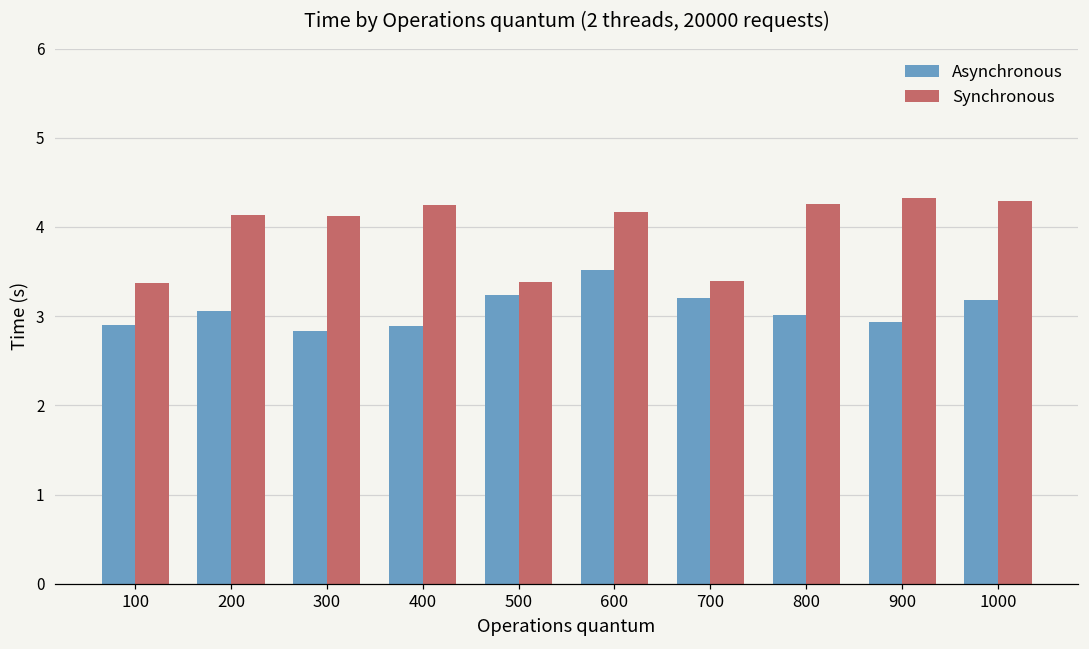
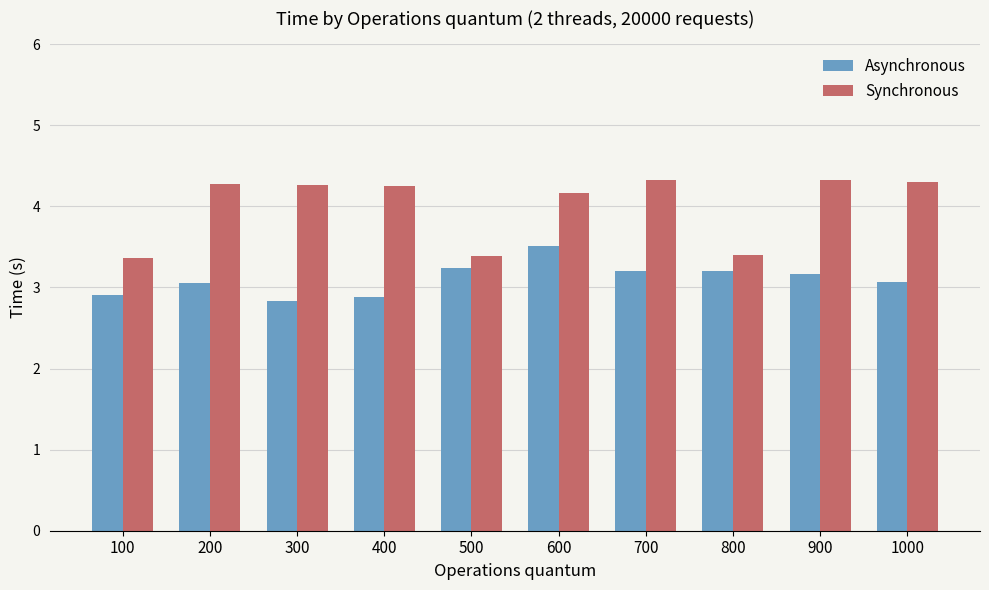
Synchronous, 200: 4.1 -> 4.3
Synchronous, 300: 4.1 -> 4.3
Synchronous, 700: 3.4 -> 4.3
Asynchronous, 800: 3.0 -> 3.2
Synchronous, 800: 4.3 -> 3.4
Asynchronous, 900: 2.9 -> 3.2
Asynchronous, 1000: 3.2 -> 3.1
